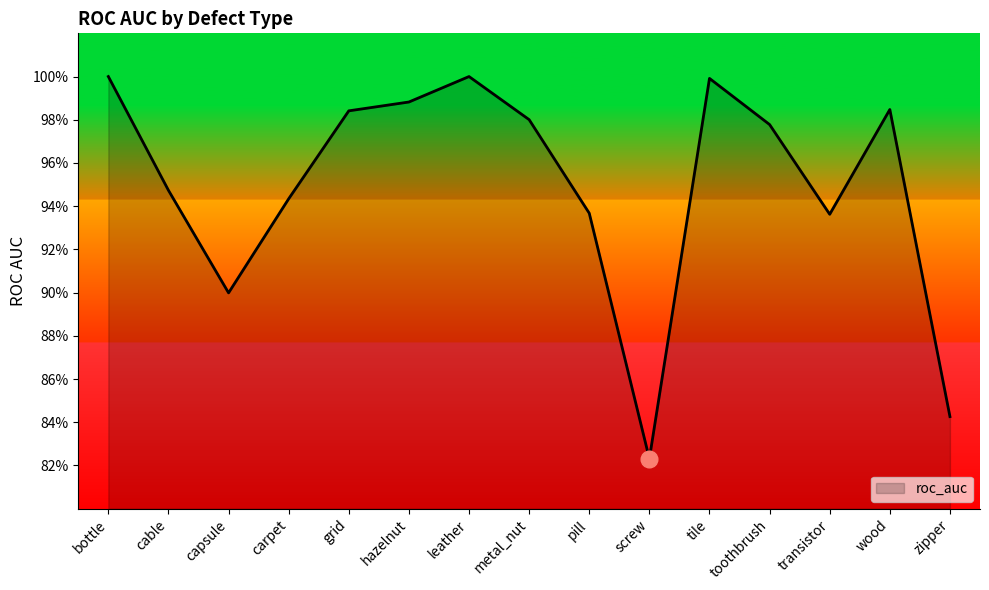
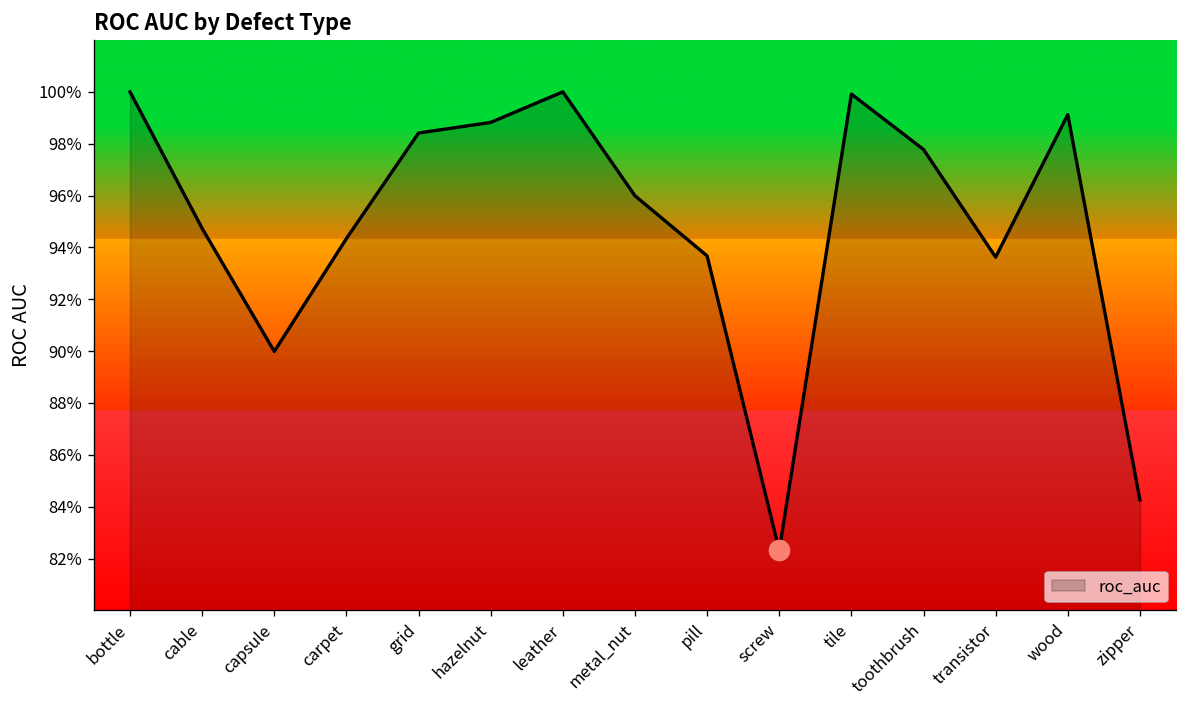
roc_auc, metal_nut: 98.0% -> 96.0%
roc_auc, wood: 98.5% -> 99.1%
